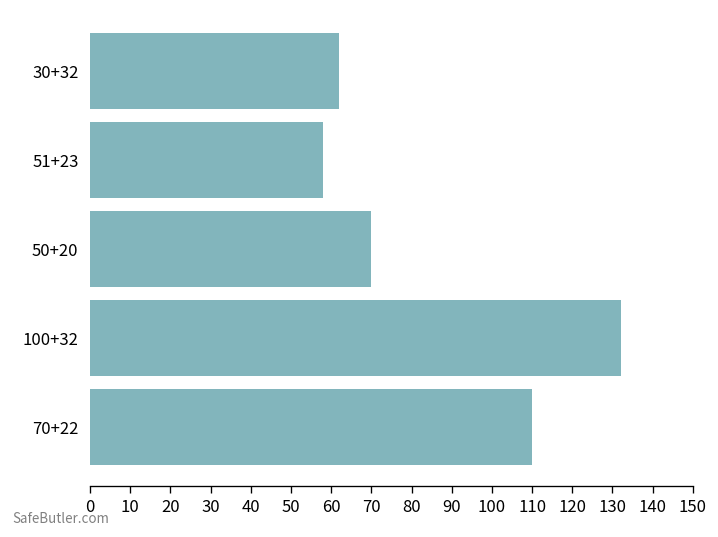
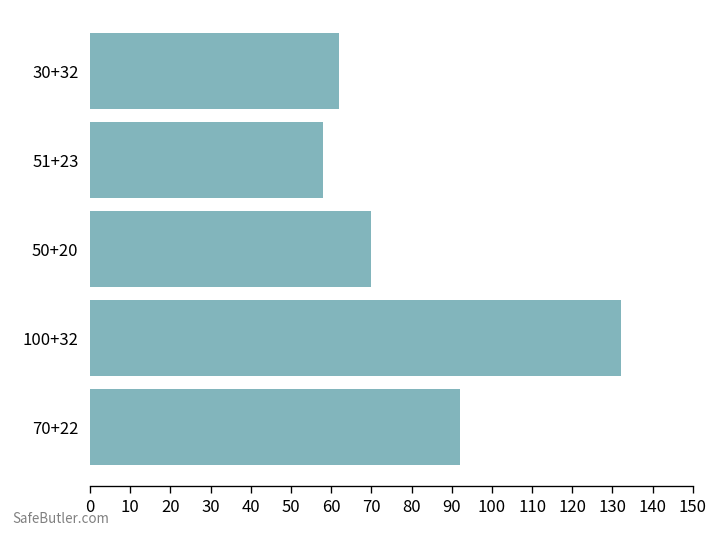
70+22: 110 -> 92
